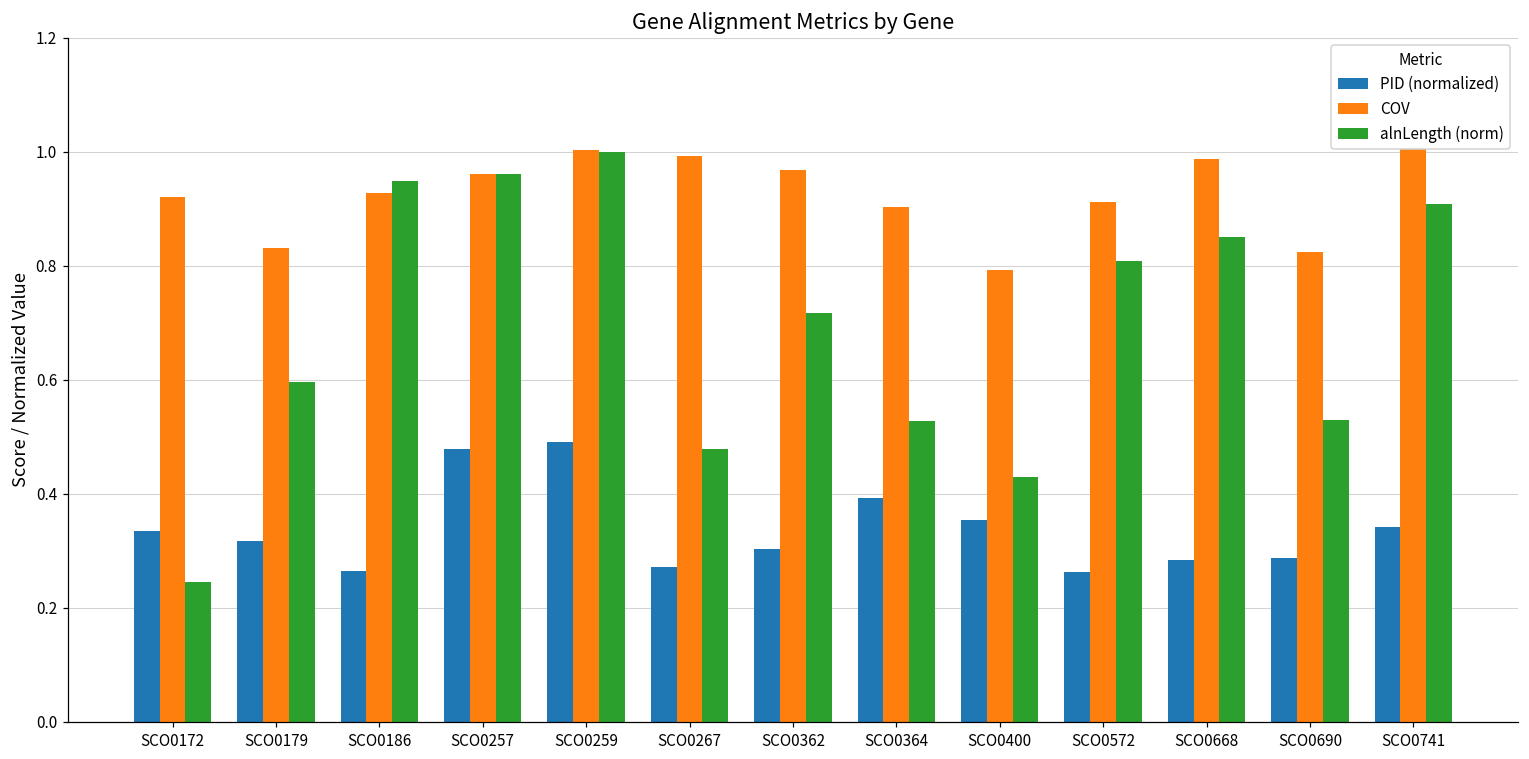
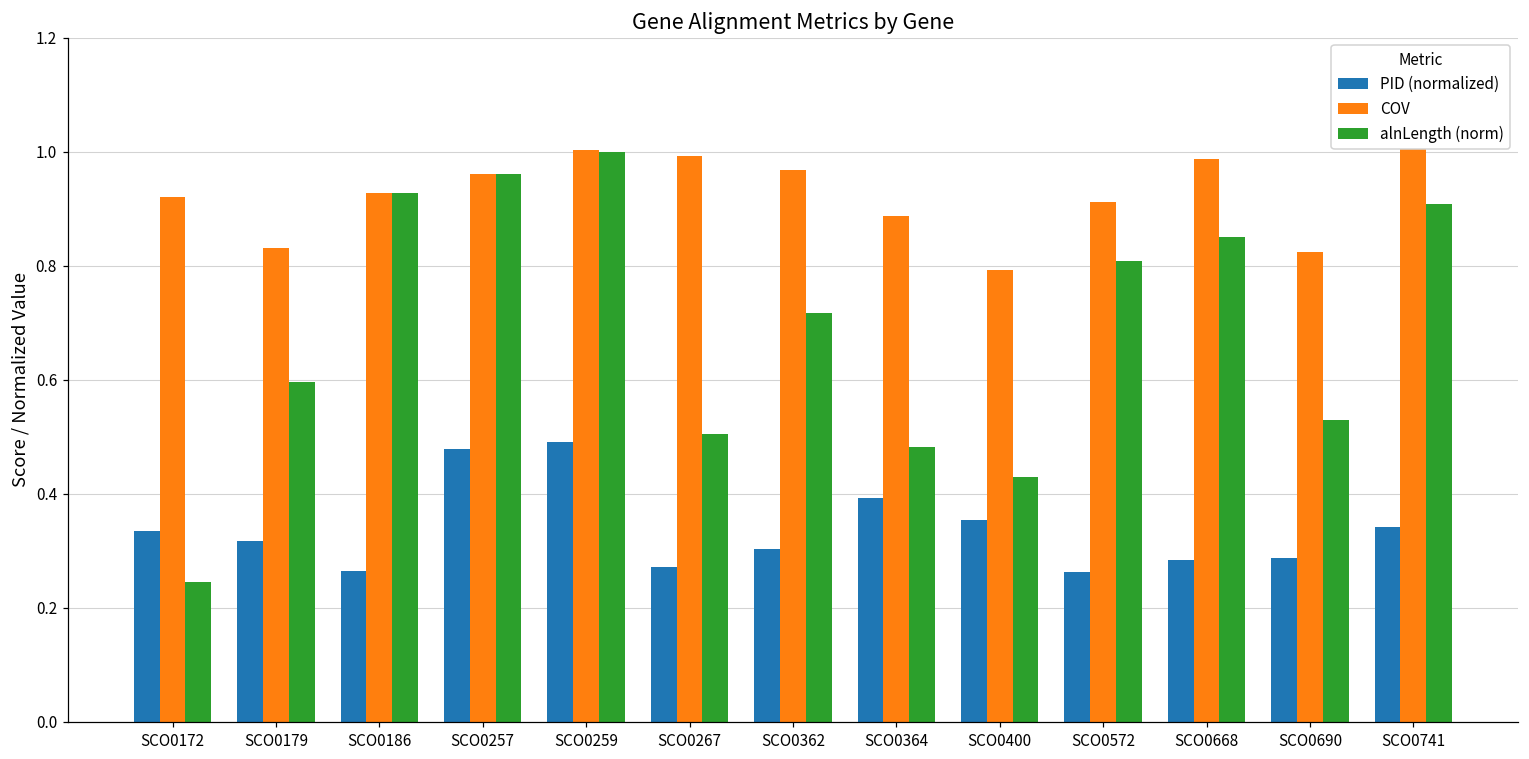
alnLength (norm), SCO0186: 0.95 -> 0.93
alnLength (norm), SCO0267: 0.48 -> 0.51
COV, SCO0364: 0.90 -> 0.89
alnLength (norm), SCO0364: 0.53 -> 0.48
